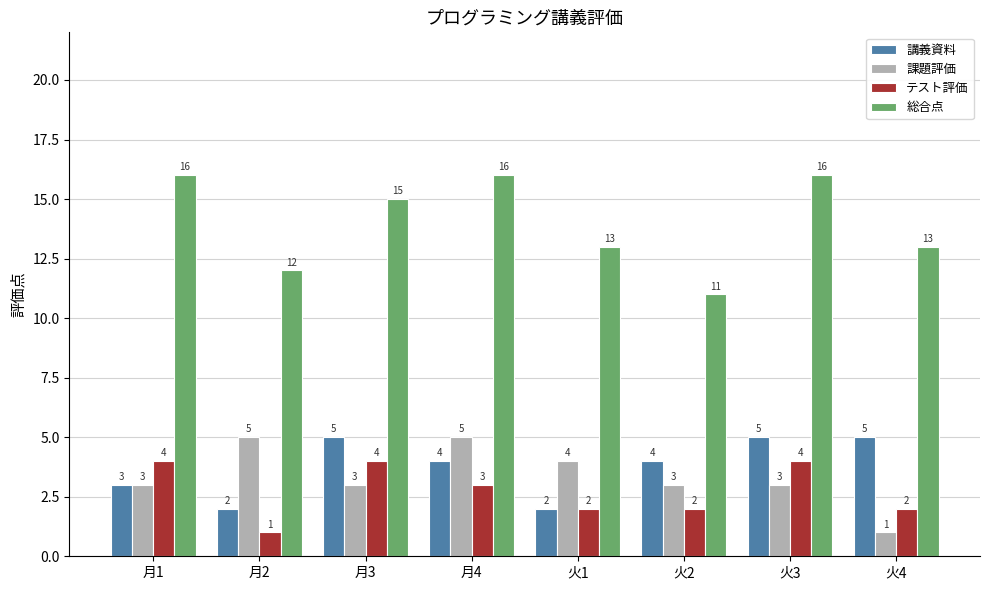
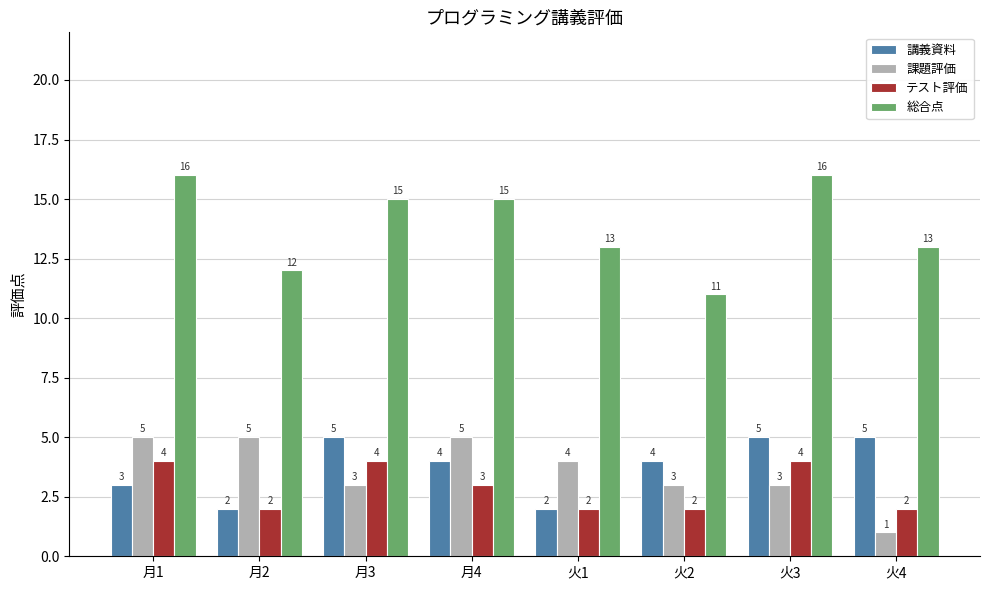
課題評価, 月1: 3 -> 5
テスト評価, 月2: 1 -> 2
総合点, 月4: 16 -> 15
